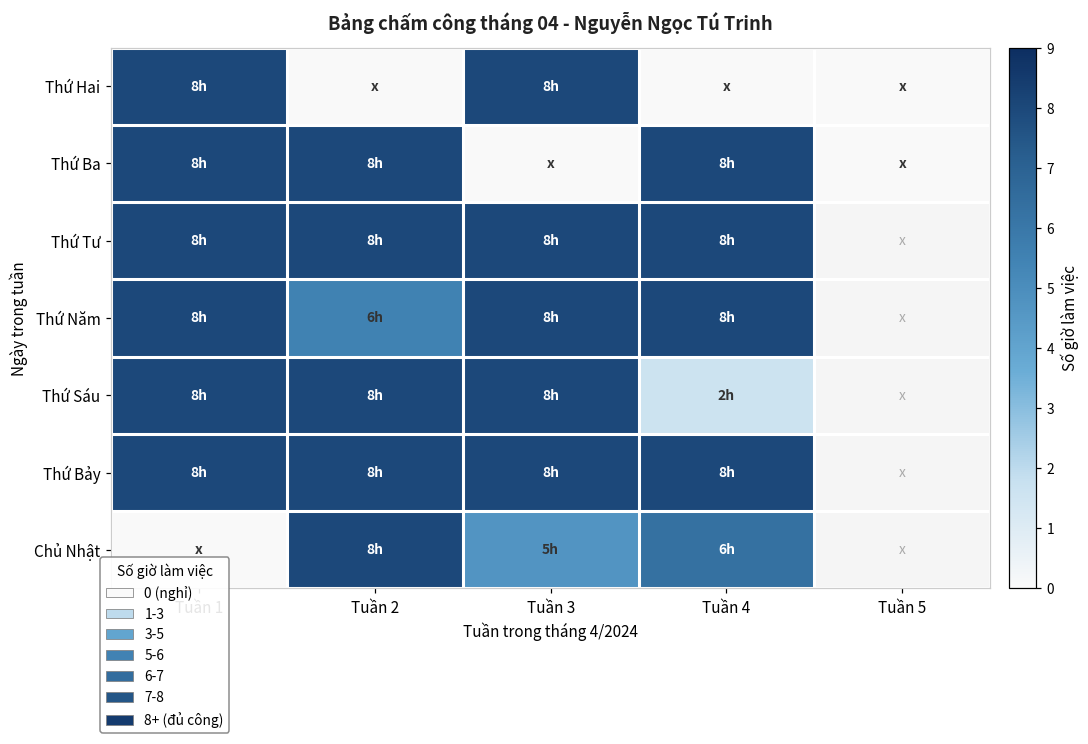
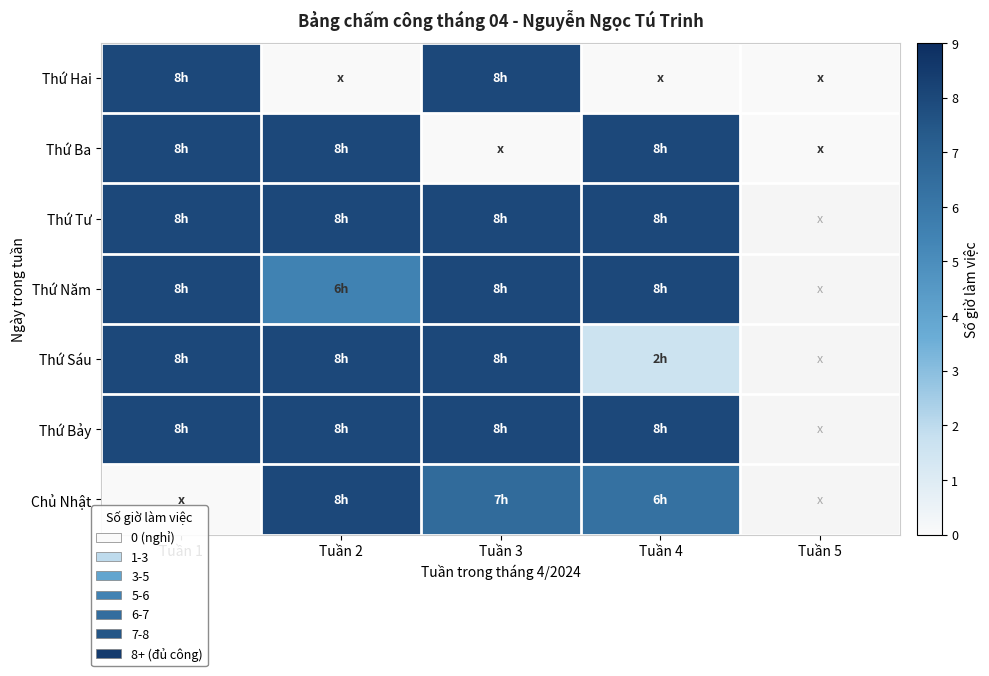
Chủ Nhật, Tuần 3: 5h -> 7h
